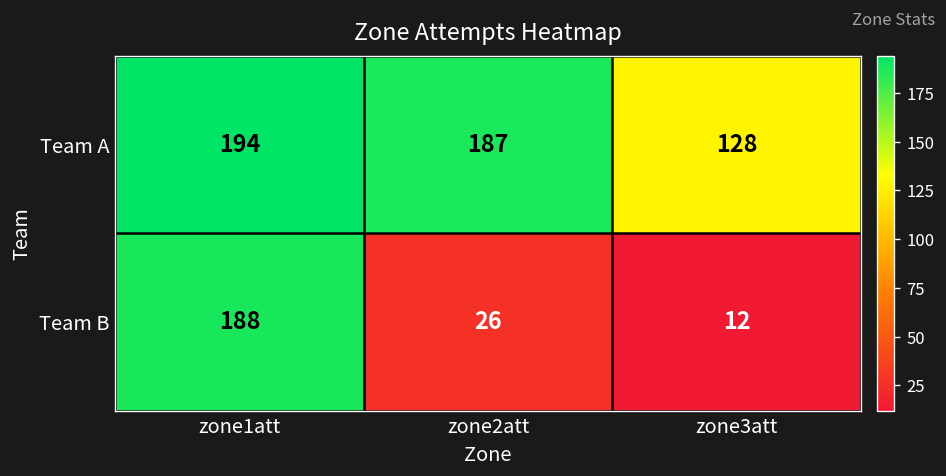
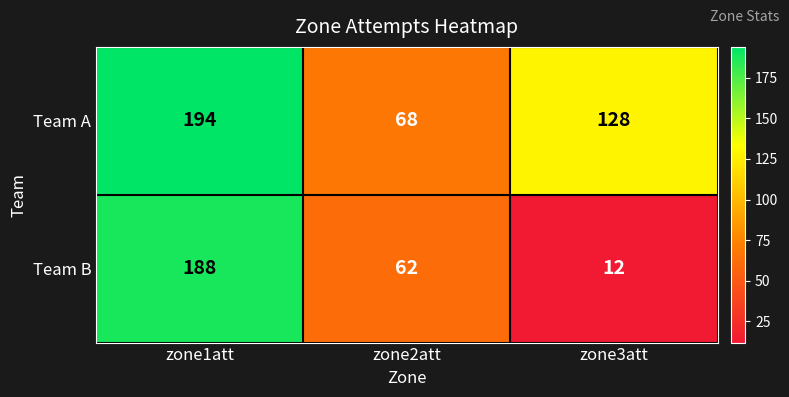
Team A, zone2att: 187 -> 68
Team B, zone2att: 26 -> 62
